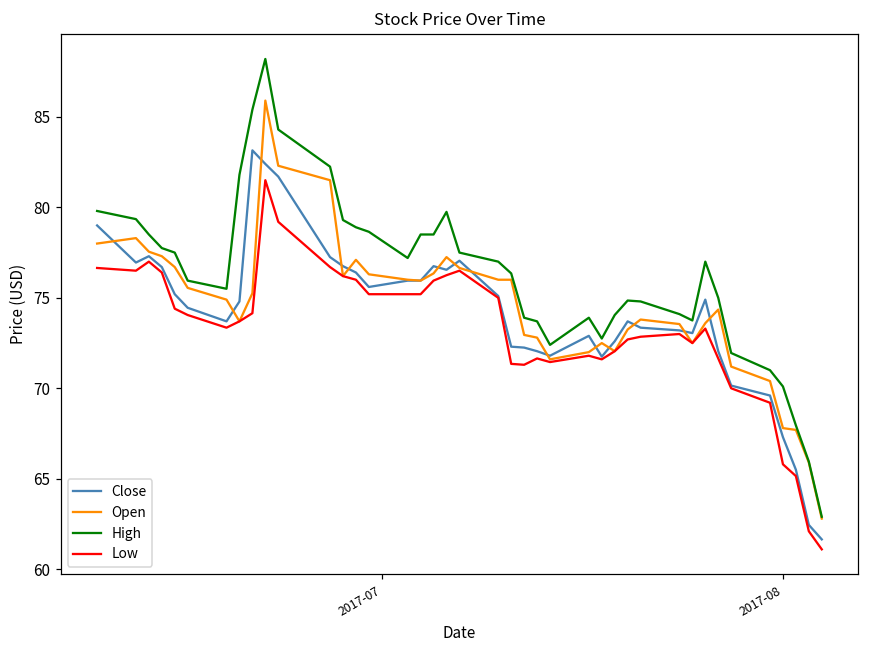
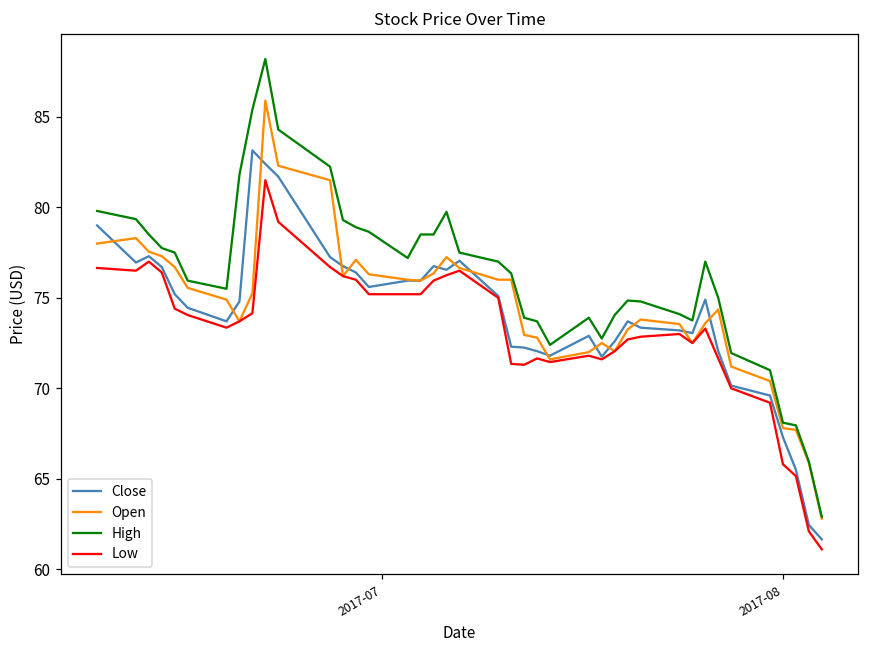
High, 2017-08: 70.1 -> 68.1
